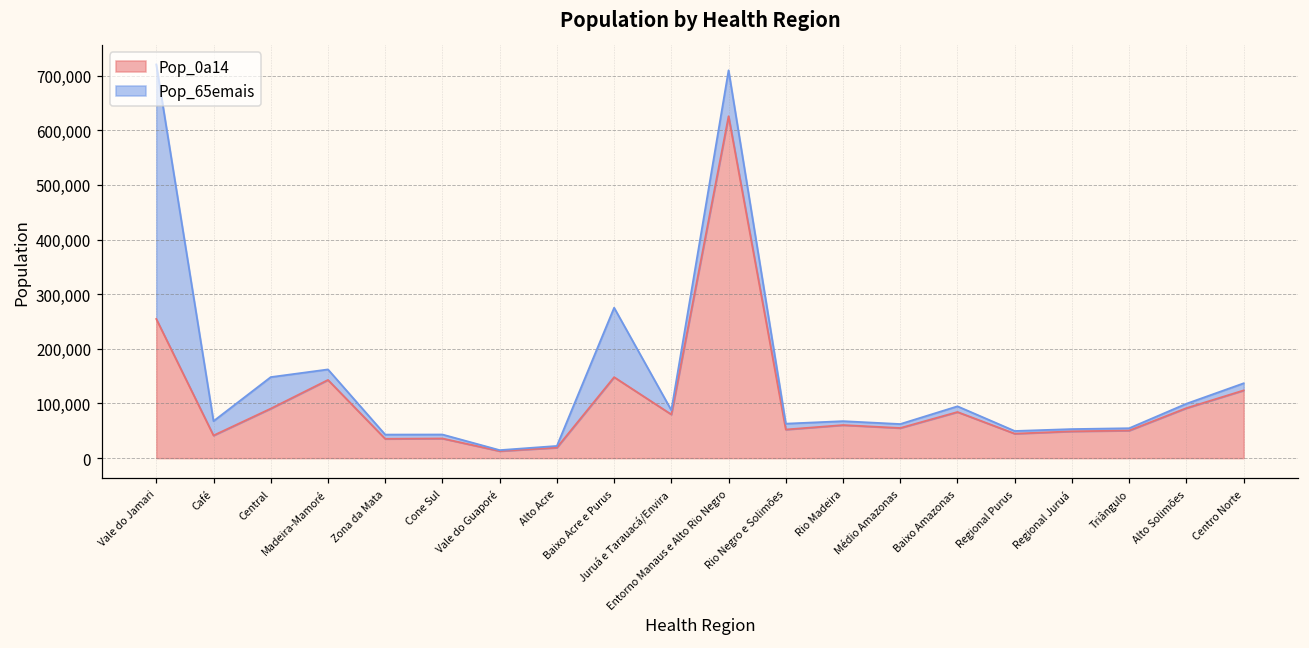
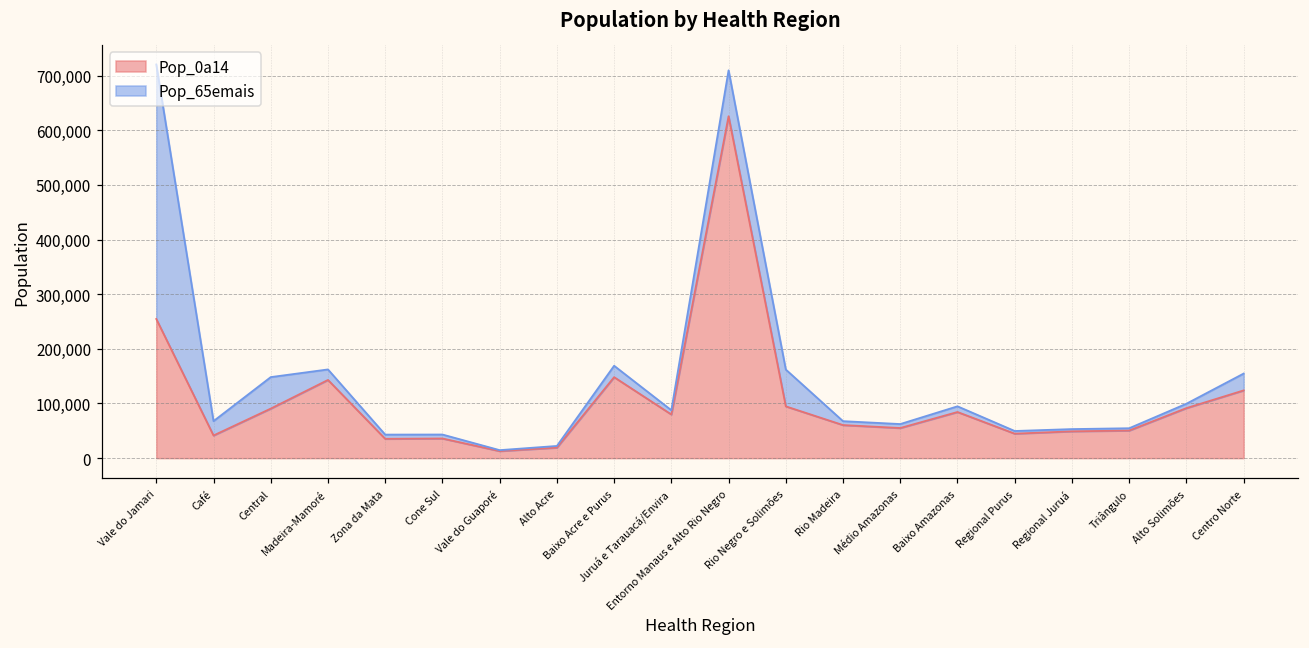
Pop_65emais, Baixo Acre e Purus: 130,000 -> 20,000
Pop_0a14, Rio Negro e Solimões: 50,000 -> 90,000
Pop_65emais, Rio Negro e Solimões: 10,000 -> 70,000
Pop_65emais, Centro Norte: 10,000 -> 30,000
